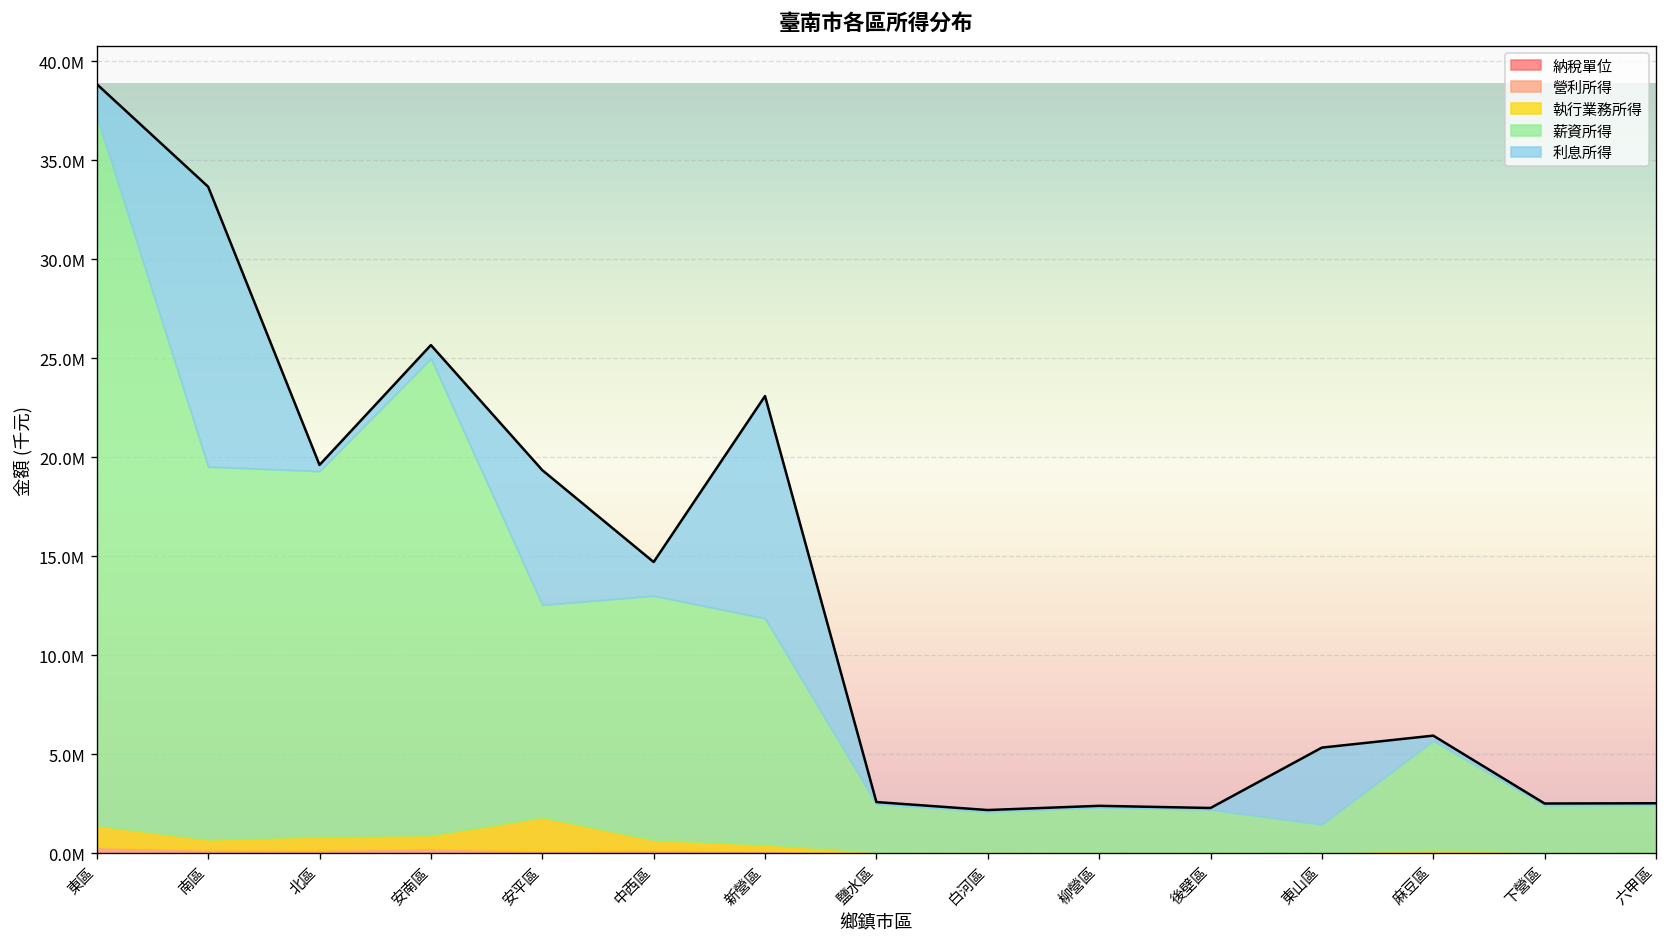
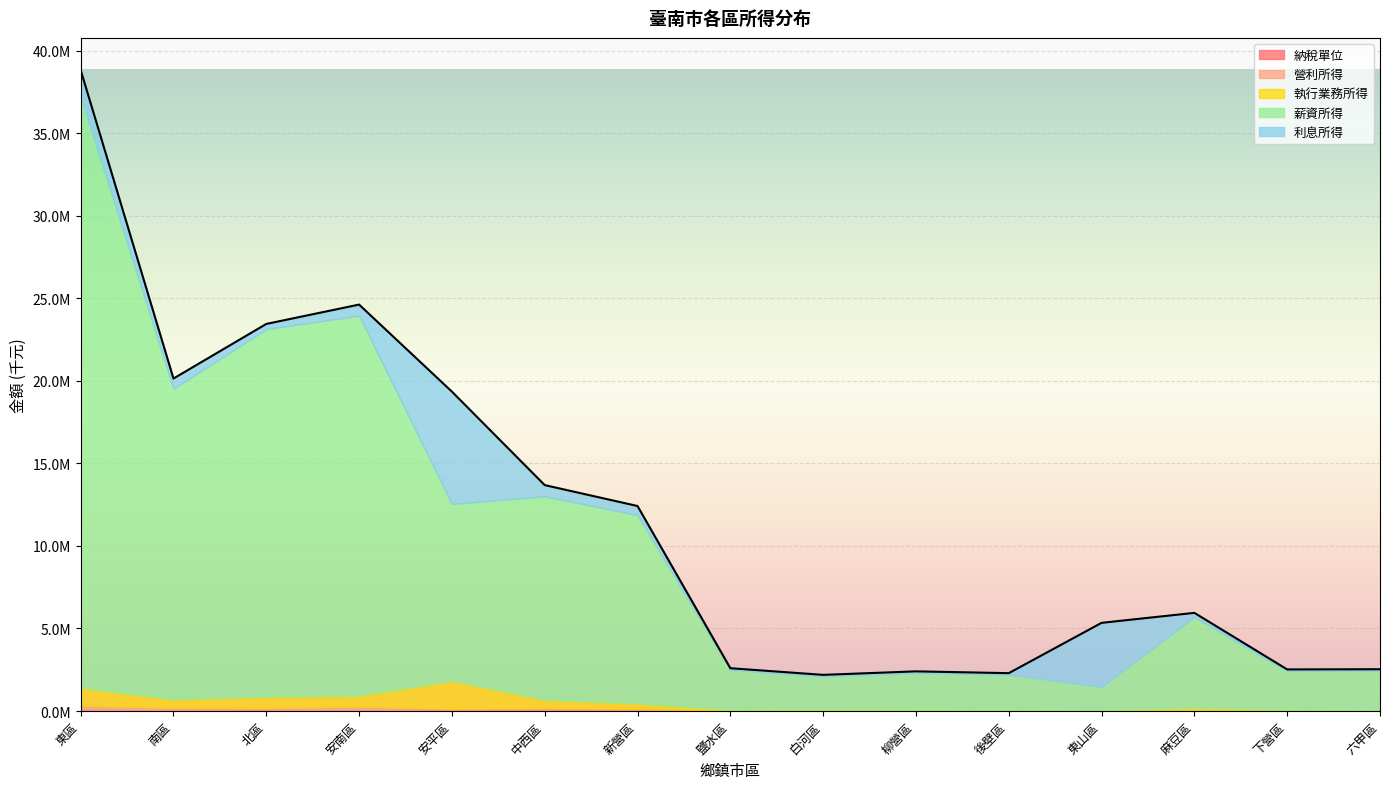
利息所得, 南區: 14100000 -> 600000
薪資所得, 北區: 18400000 -> 22300000
薪資所得, 安南區: 24100000 -> 23000000
利息所得, 中西區: 1700000 -> 700000
利息所得, 新營區: 11200000 -> 500000
